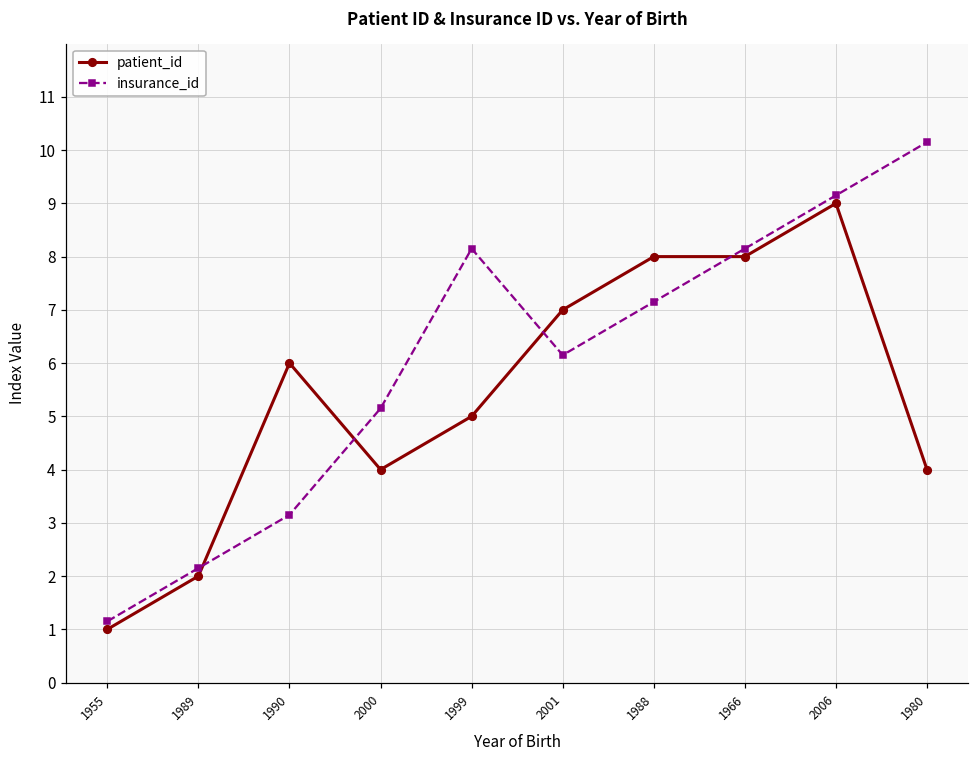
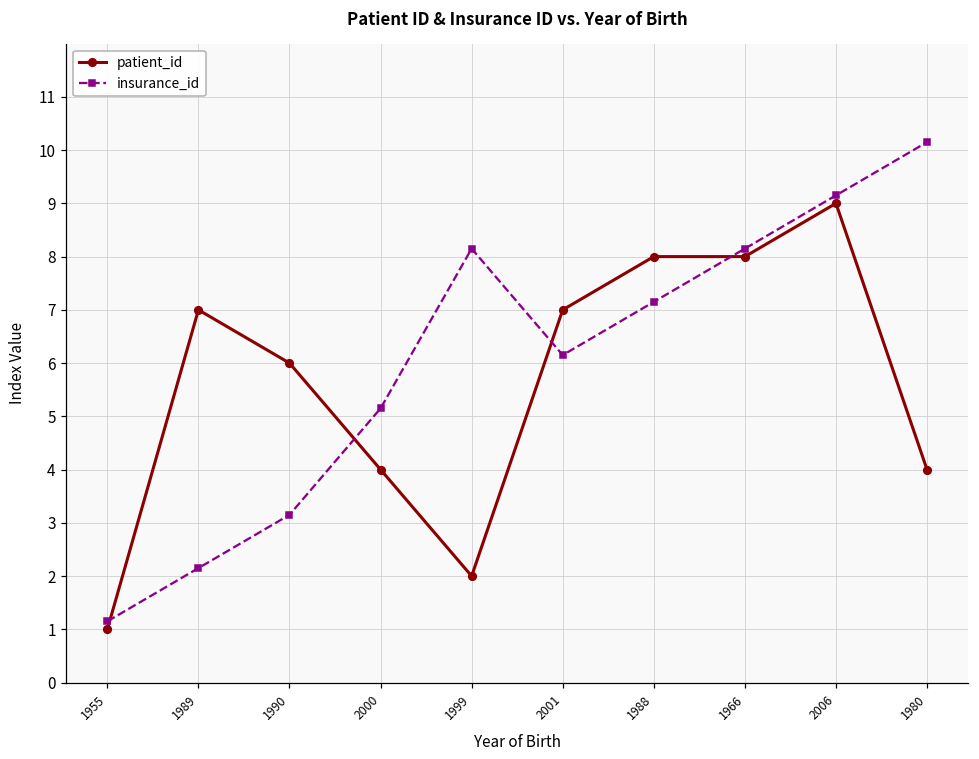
patient_id, 1989: 2 -> 7
patient_id, 1999: 5 -> 2
